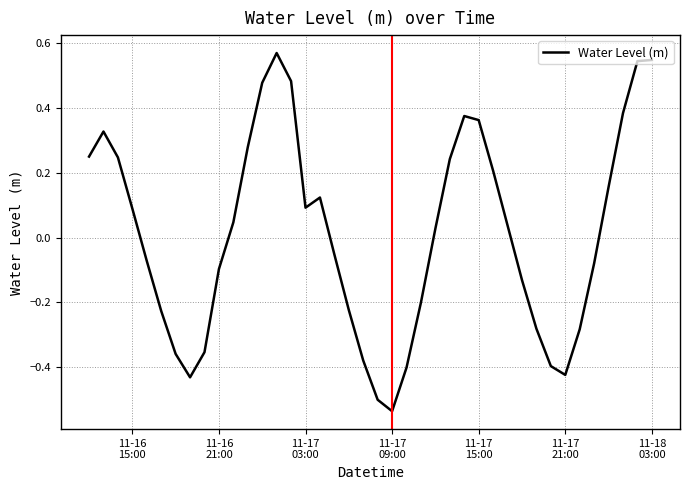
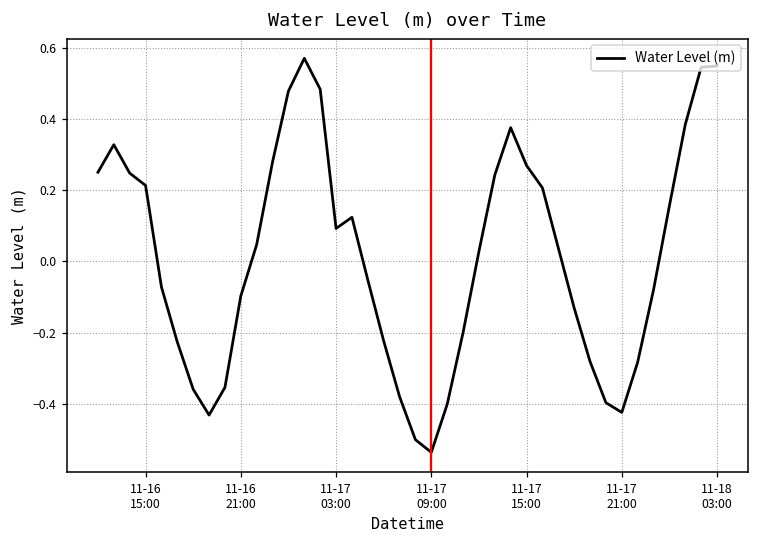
11-16 15:00: 0.09 -> 0.21
11-17 15:00: 0.36 -> 0.27
